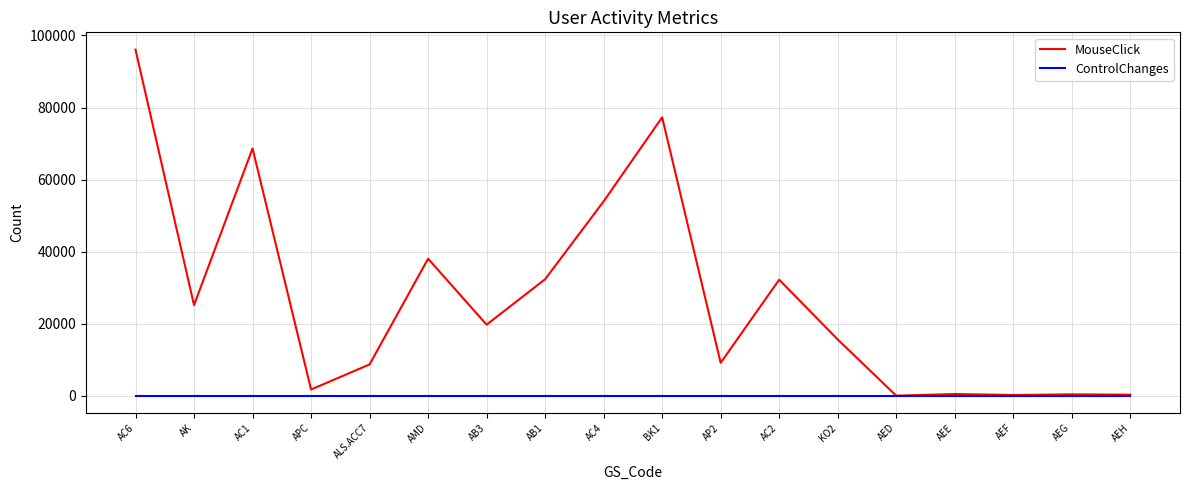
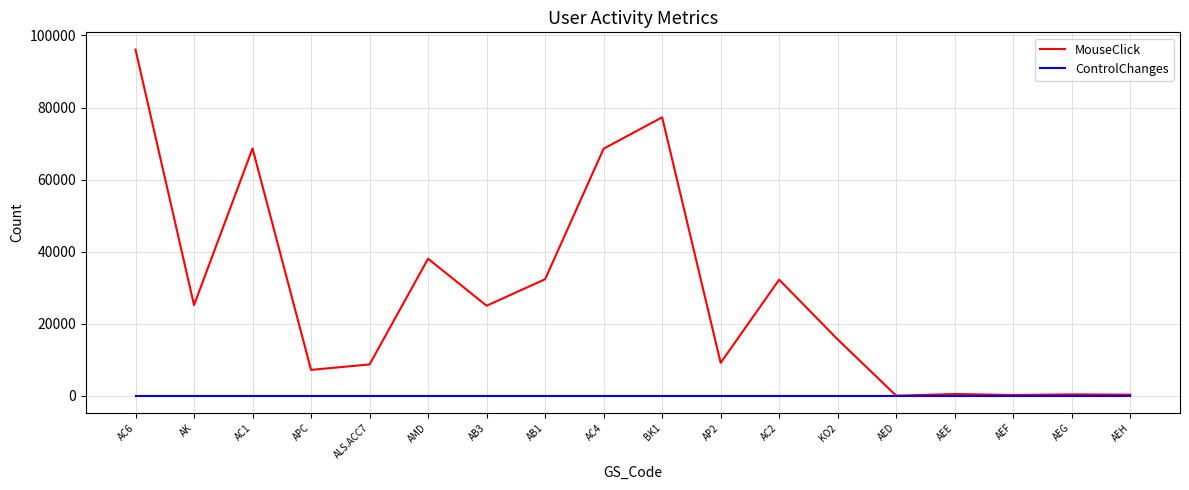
MouseClick, APC: 2000 -> 7000
MouseClick, AB3: 20000 -> 25000
MouseClick, AC4: 54000 -> 69000
